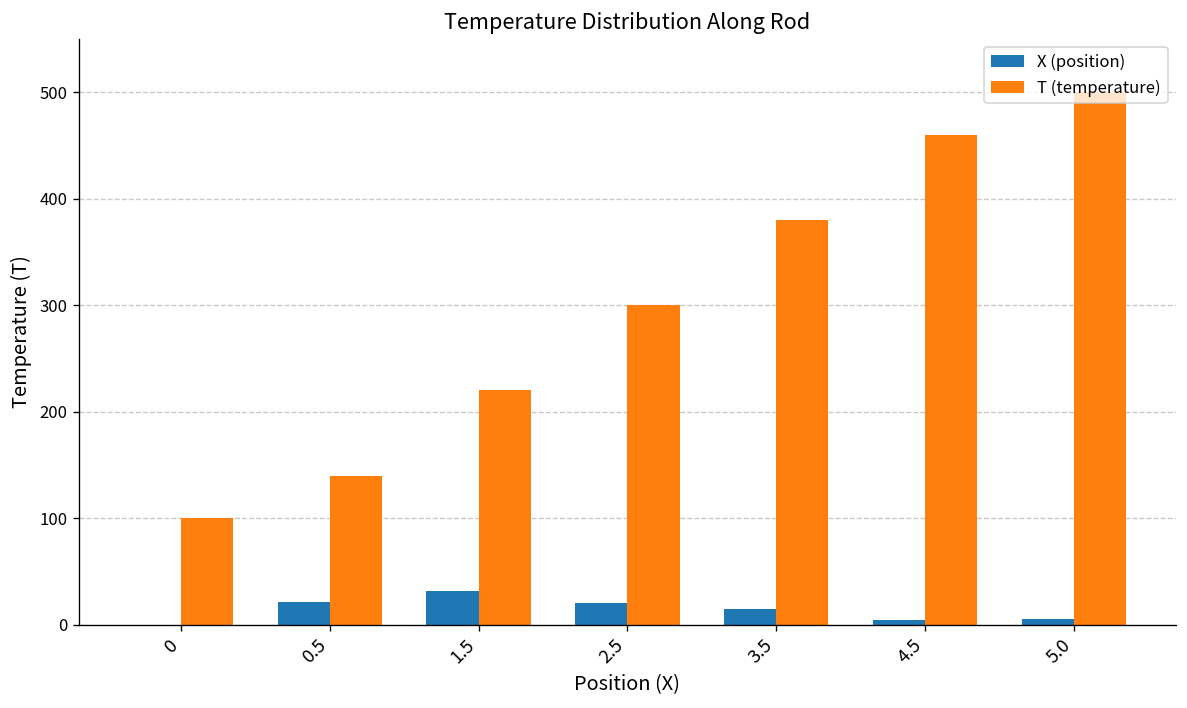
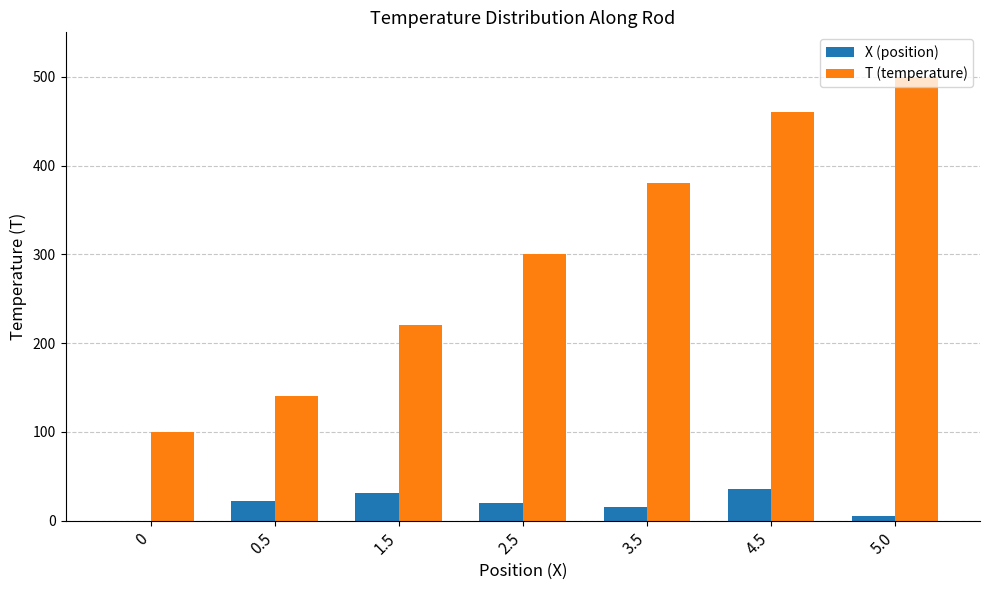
X (position), 4.5: 0 -> 40
